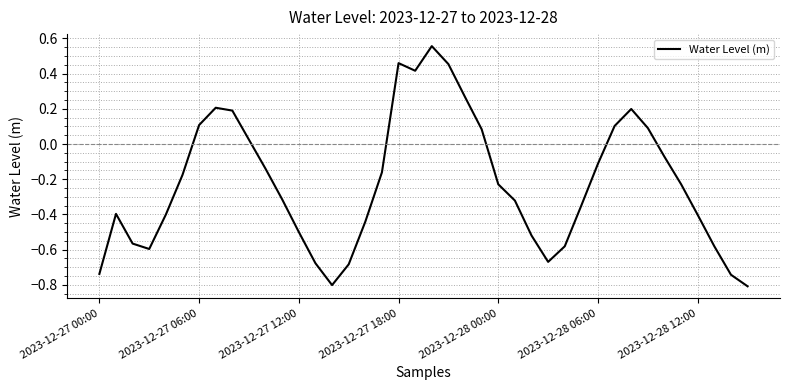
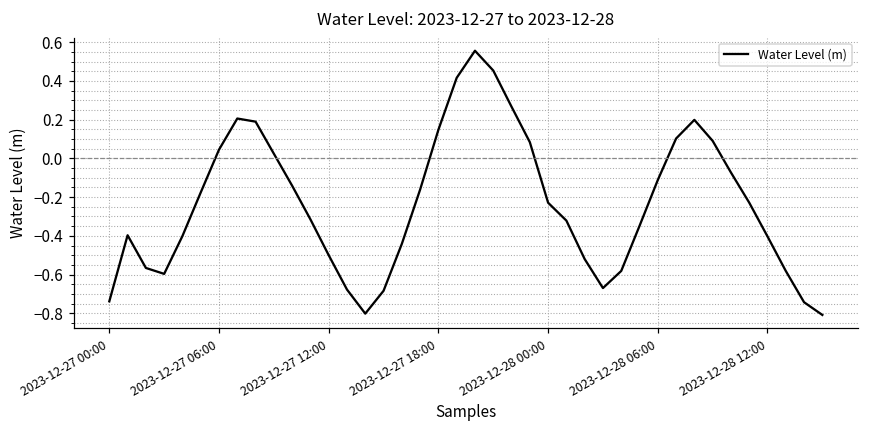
2023-12-27 06:00: 0.11 -> 0.05
2023-12-27 18:00: 0.46 -> 0.15
